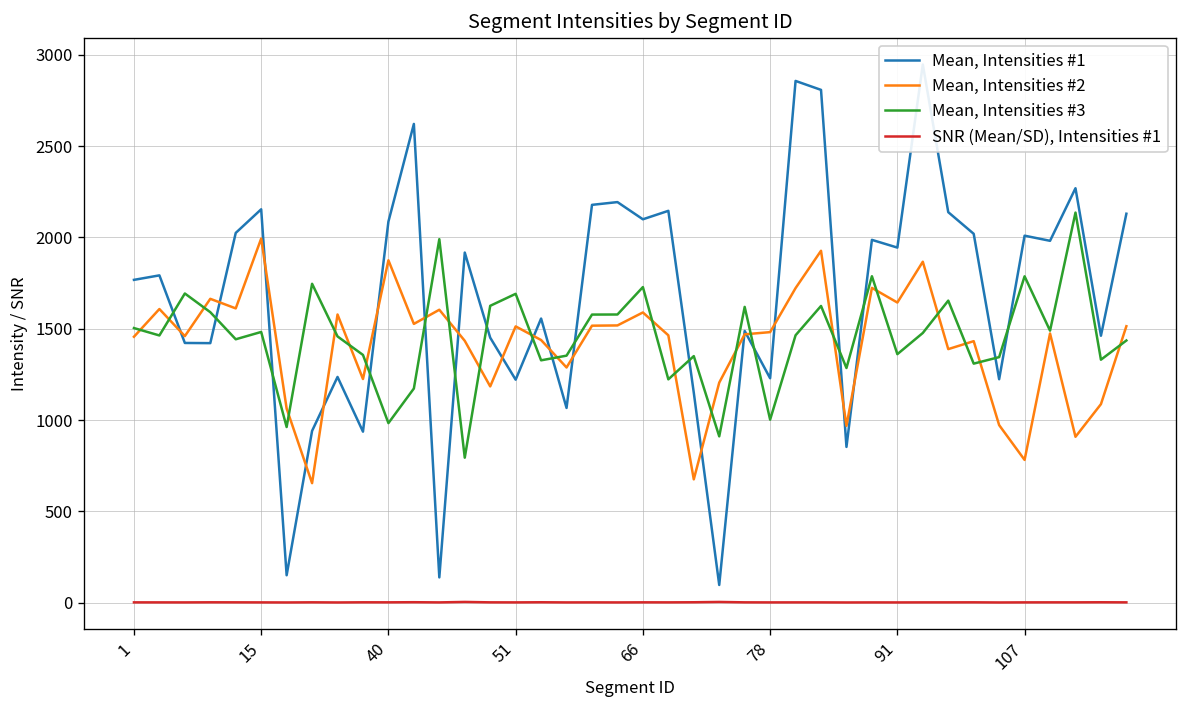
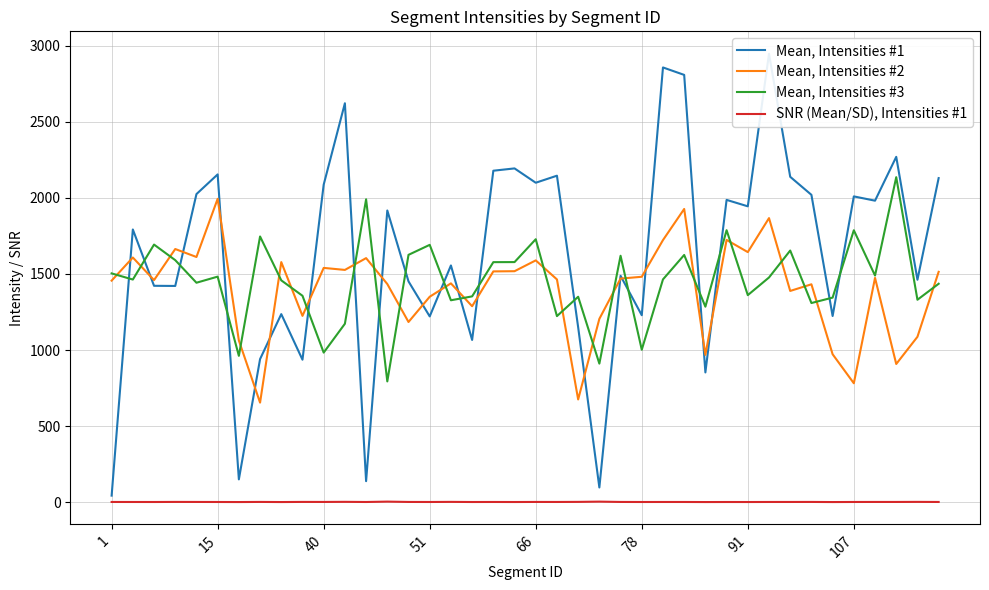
Mean, Intensities #1, 1: 1770 -> 40
Mean, Intensities #2, 40: 1880 -> 1540
Mean, Intensities #2, 51: 1510 -> 1350
